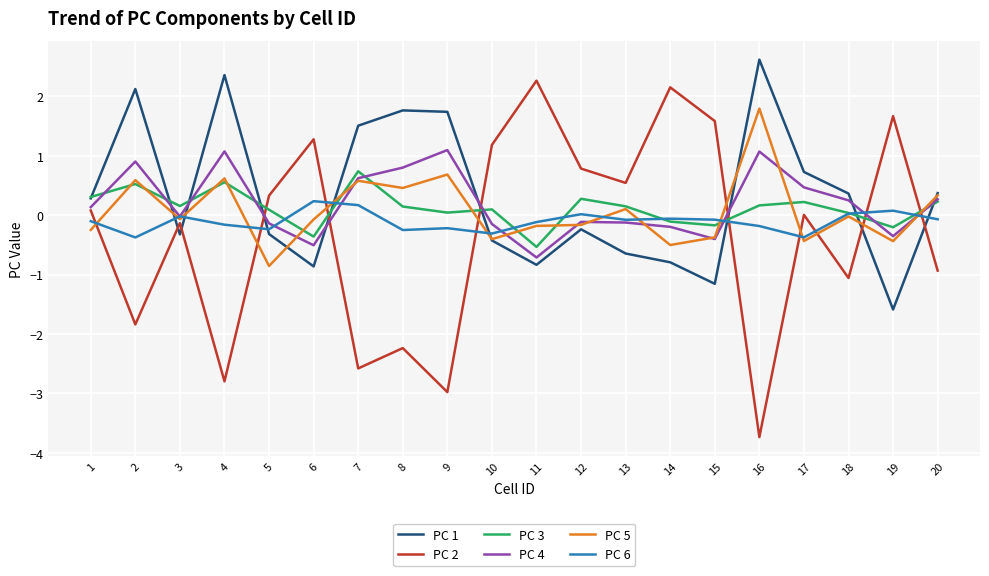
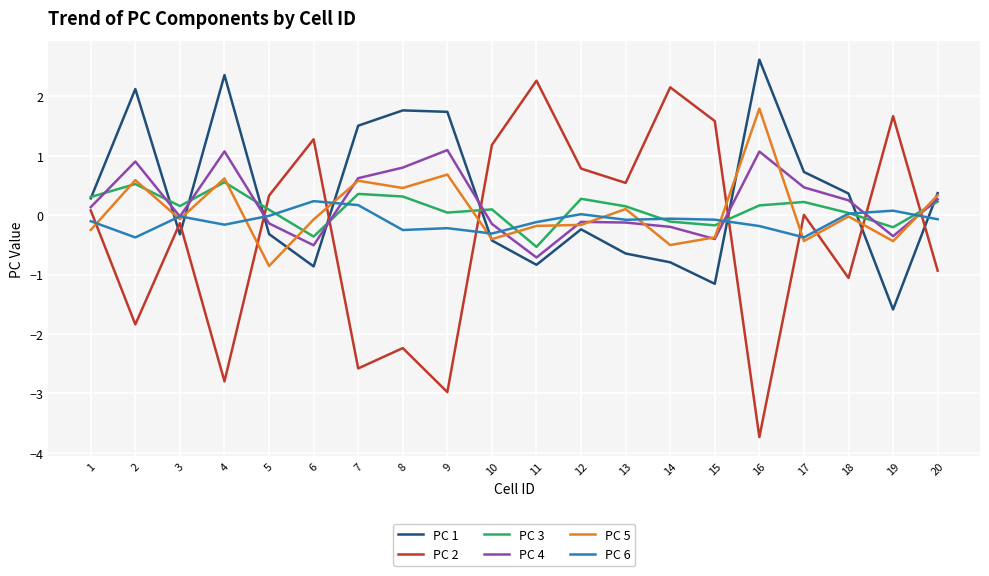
PC 6, 5: -0.2 -> 0.0
PC 3, 7: 0.7 -> 0.4
PC 3, 8: 0.1 -> 0.3
